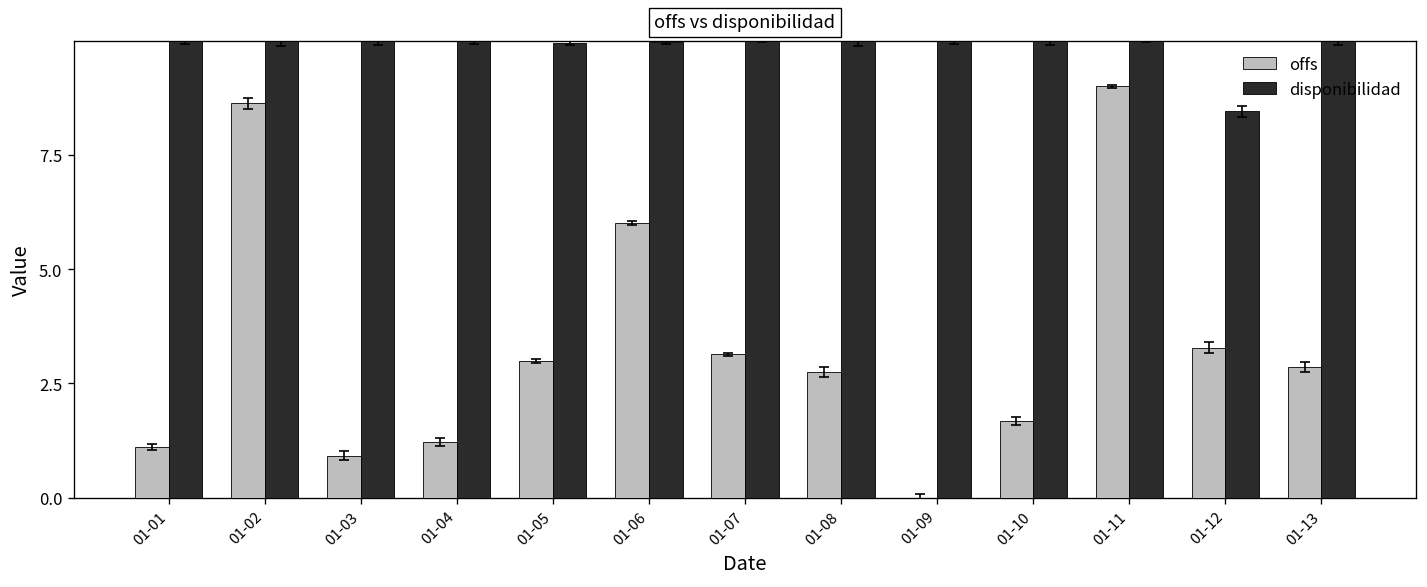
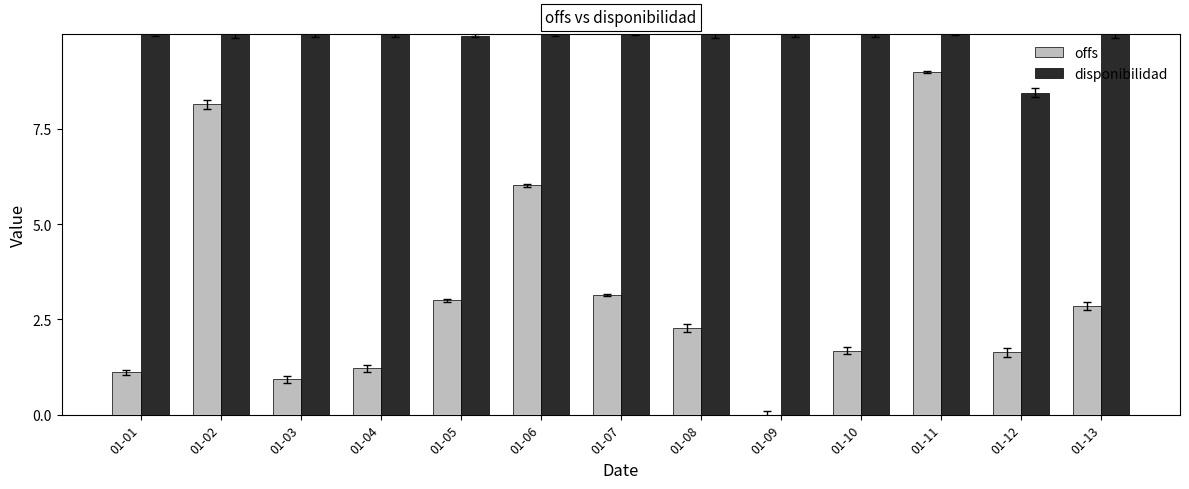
offs, 01-02: 8.6 -> 8.1
offs, 01-08: 2.8 -> 2.3
offs, 01-12: 3.3 -> 1.6
